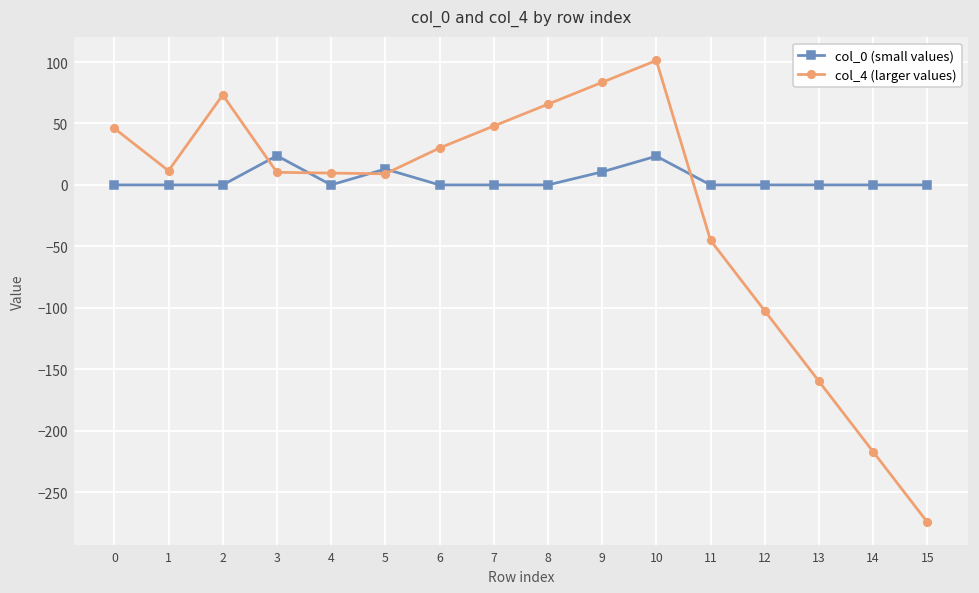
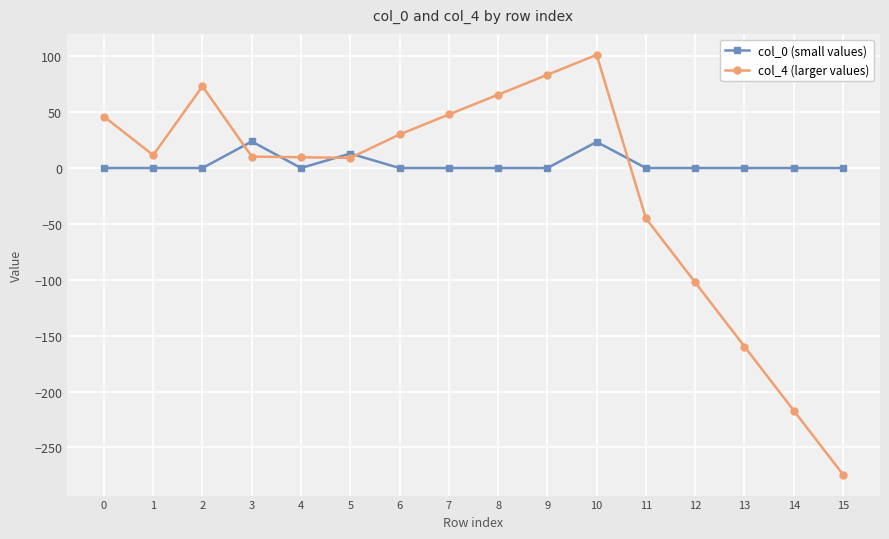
col_0 (small values), 9: 11 -> 0
